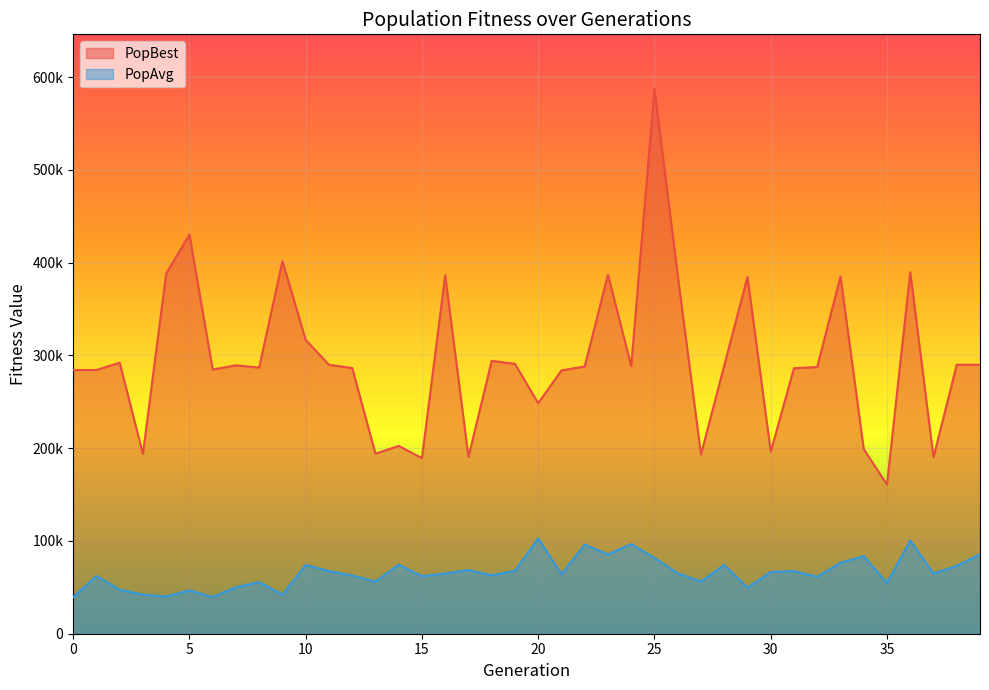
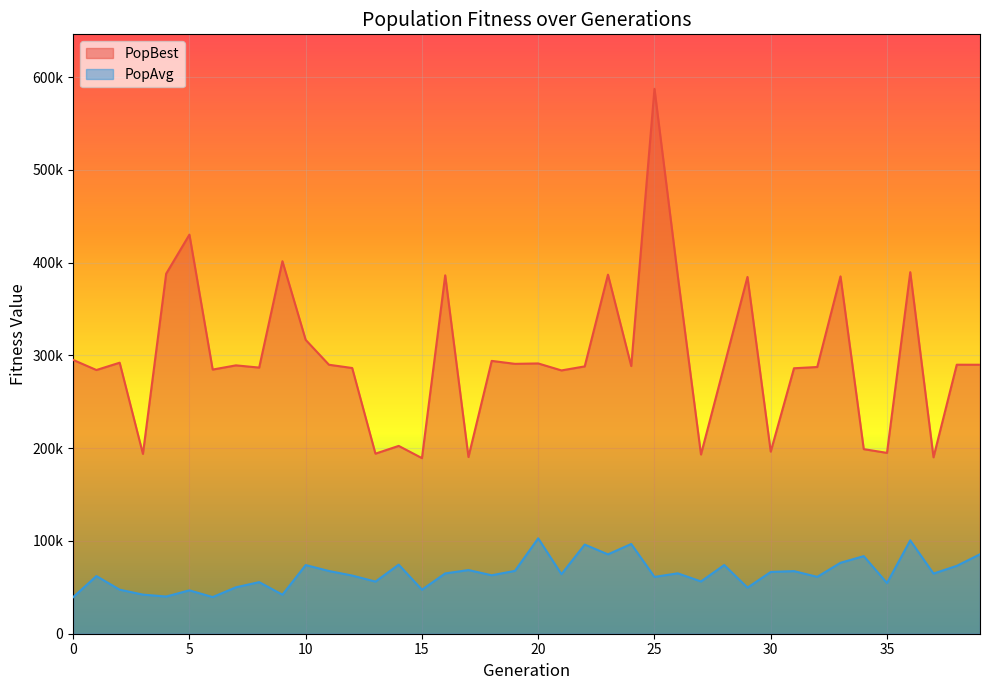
PopBest, 0: 280000 -> 300000
PopAvg, 15: 60000 -> 50000
PopBest, 20: 250000 -> 290000
PopAvg, 25: 80000 -> 60000
PopBest, 35: 160000 -> 190000
